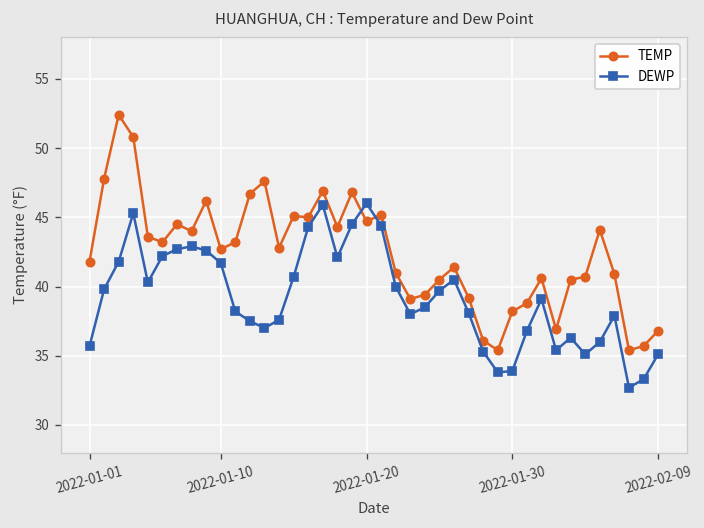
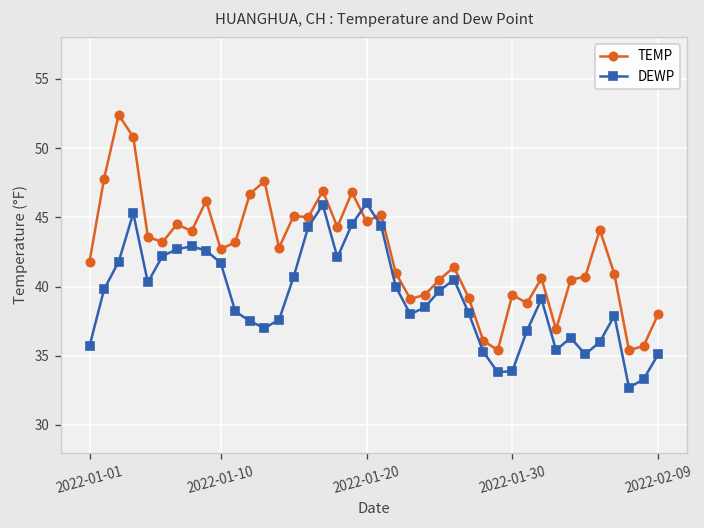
TEMP, 2022-01-30: 38.2 -> 39.4
TEMP, 2022-02-09: 36.8 -> 38.0
